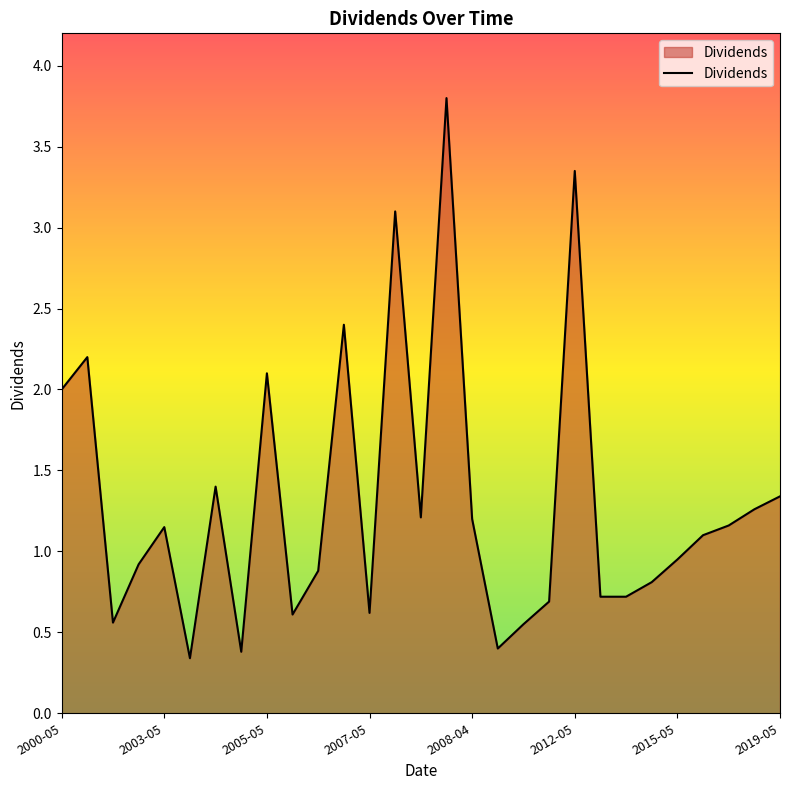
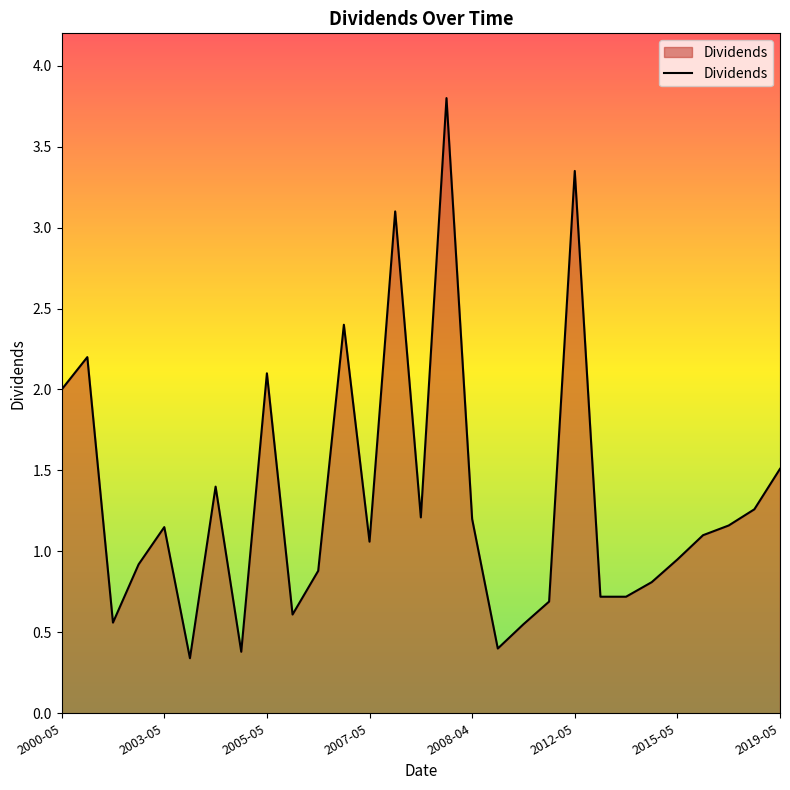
2007-05: 0.62 -> 1.06
2019-05: 1.34 -> 1.51
